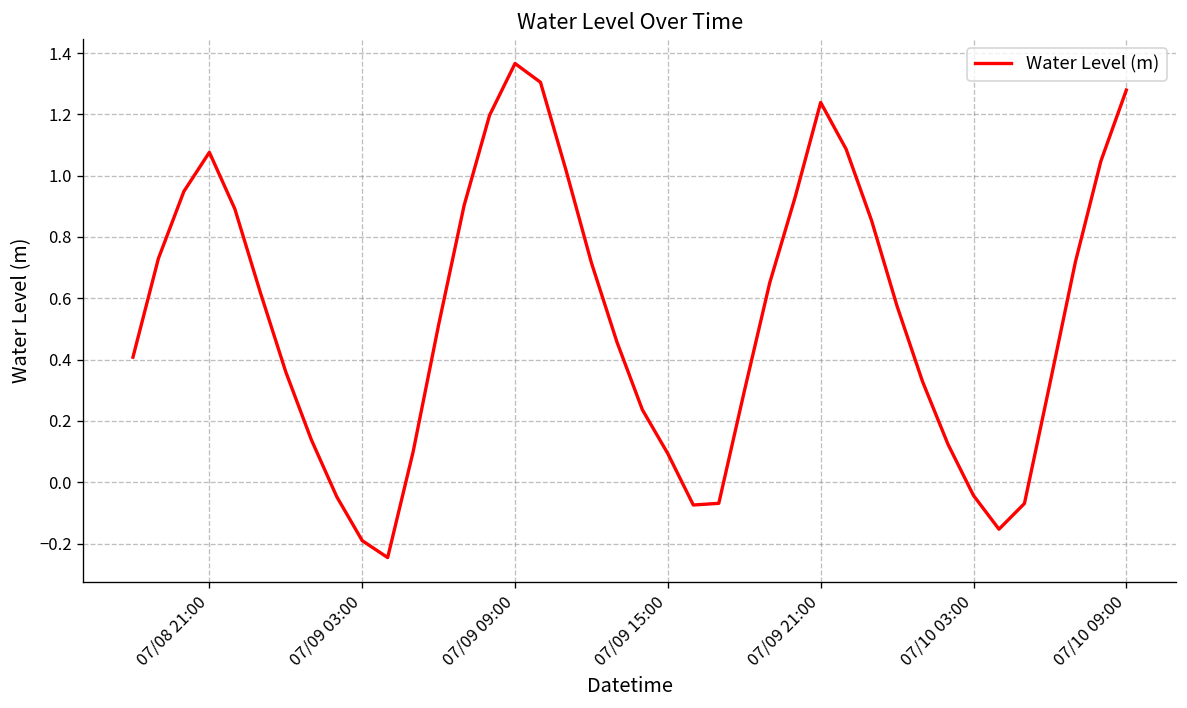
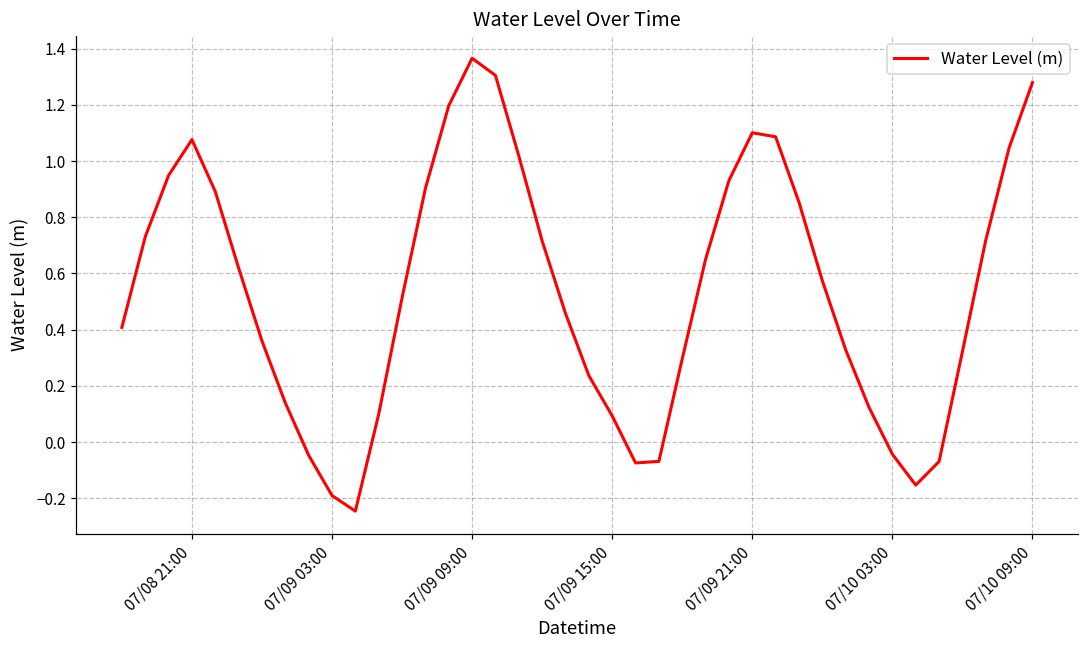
07/09 21:00: 1.24 -> 1.10
